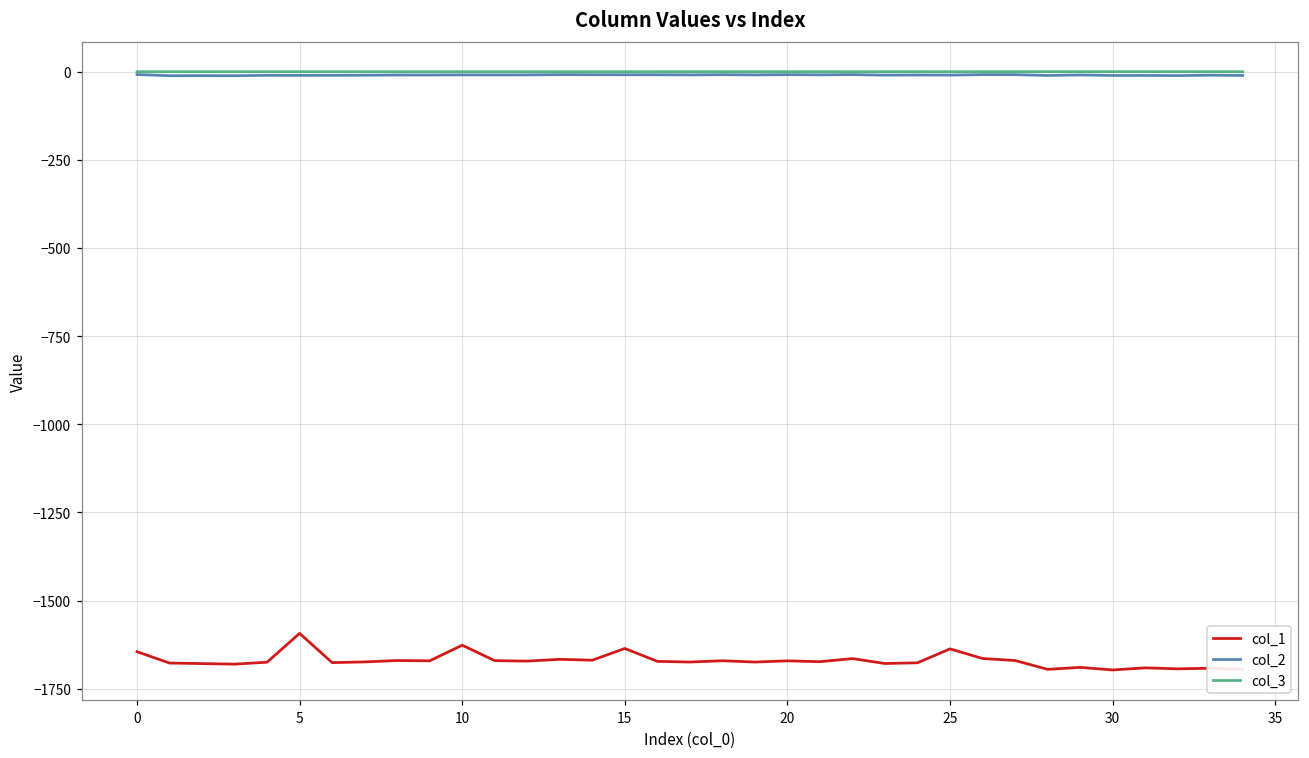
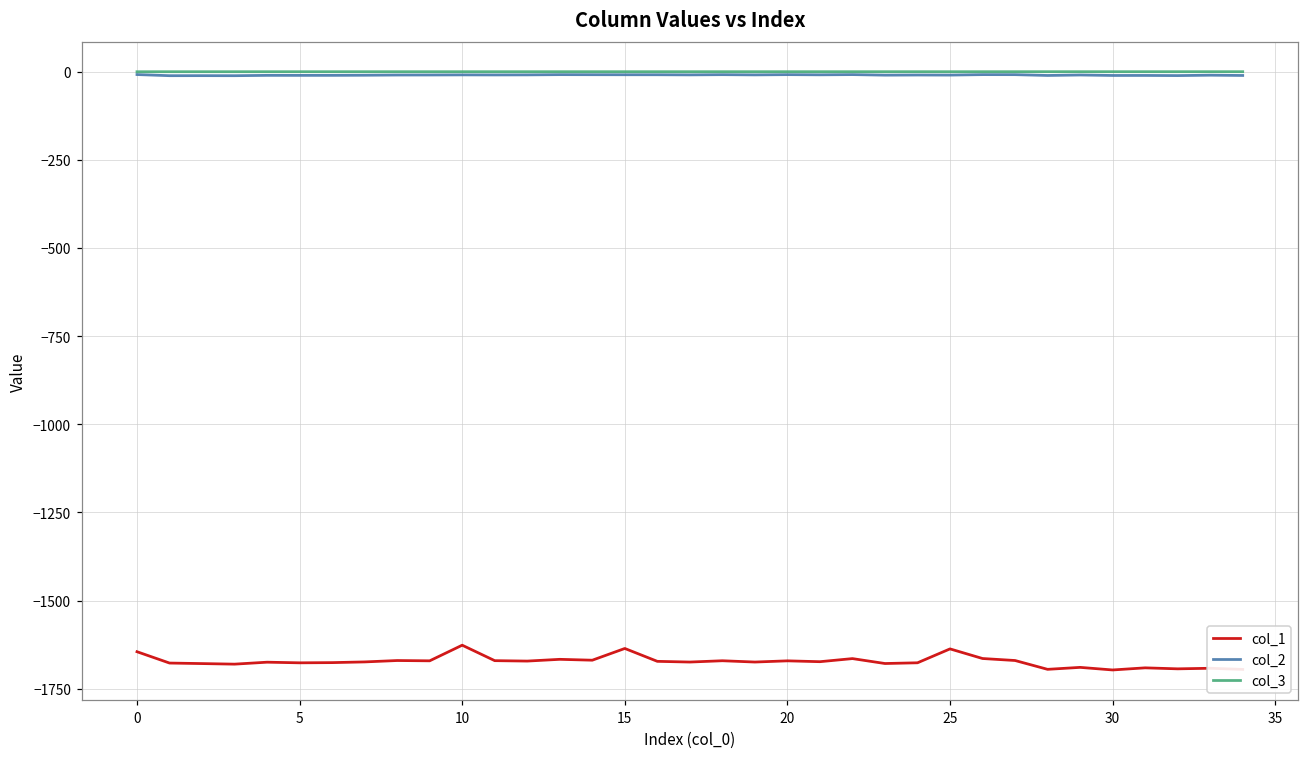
col_1, 5: -1590 -> -1680
